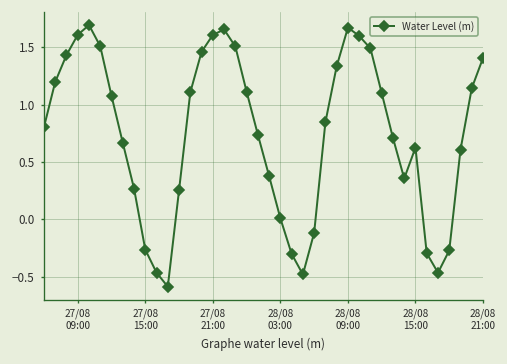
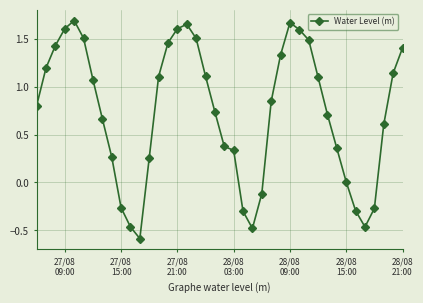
28/08 03:00: 0.0 -> 0.3
28/08 15:00: 0.6 -> 0.0
